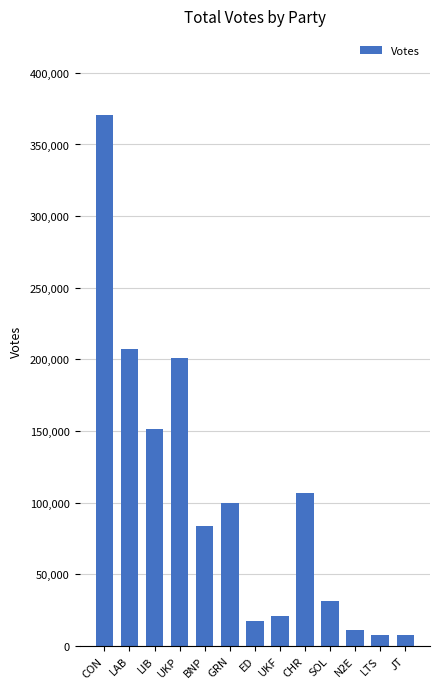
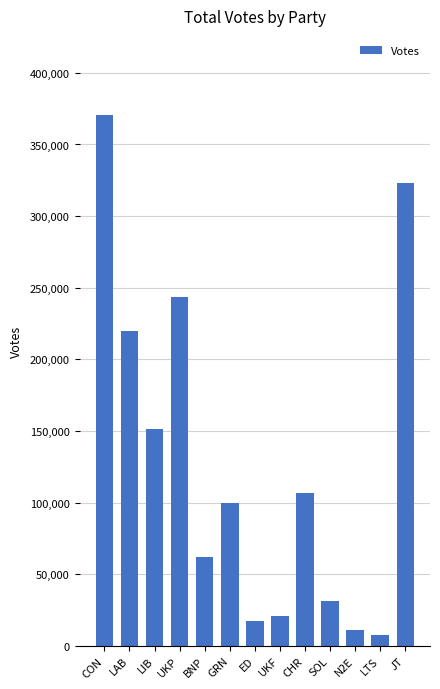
LAB: 207,000 -> 220,000
UKP: 201,000 -> 243,000
BNP: 84,000 -> 62,000
JT: 7,000 -> 323,000
